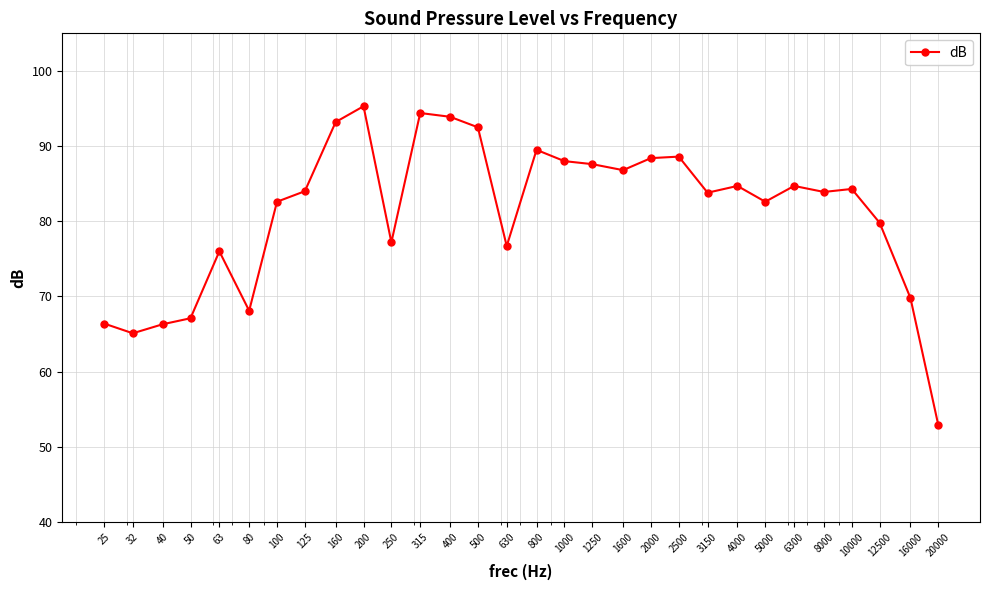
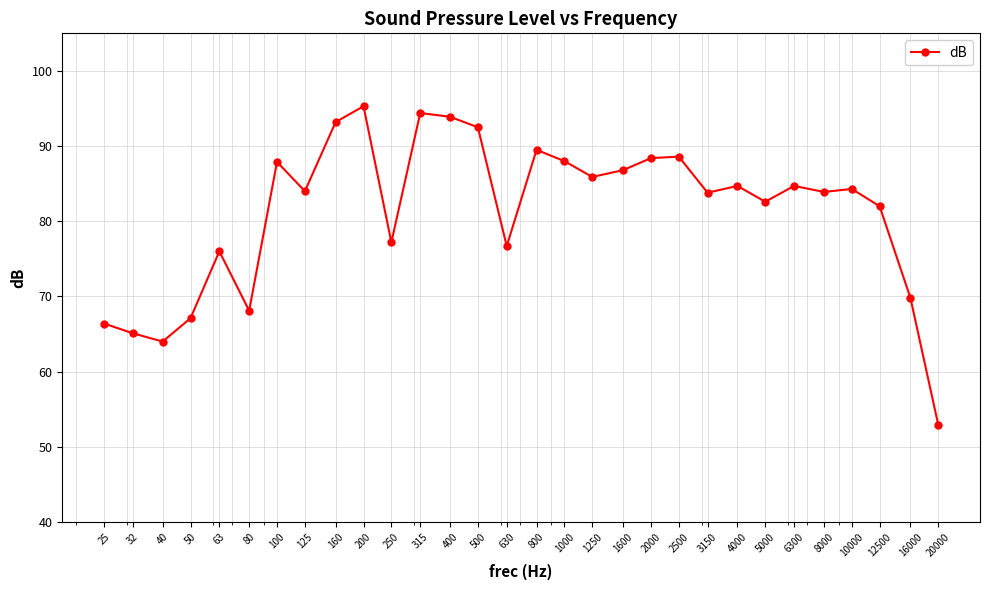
40: 66 -> 64
100: 83 -> 88
1250: 88 -> 86
12500: 80 -> 82
